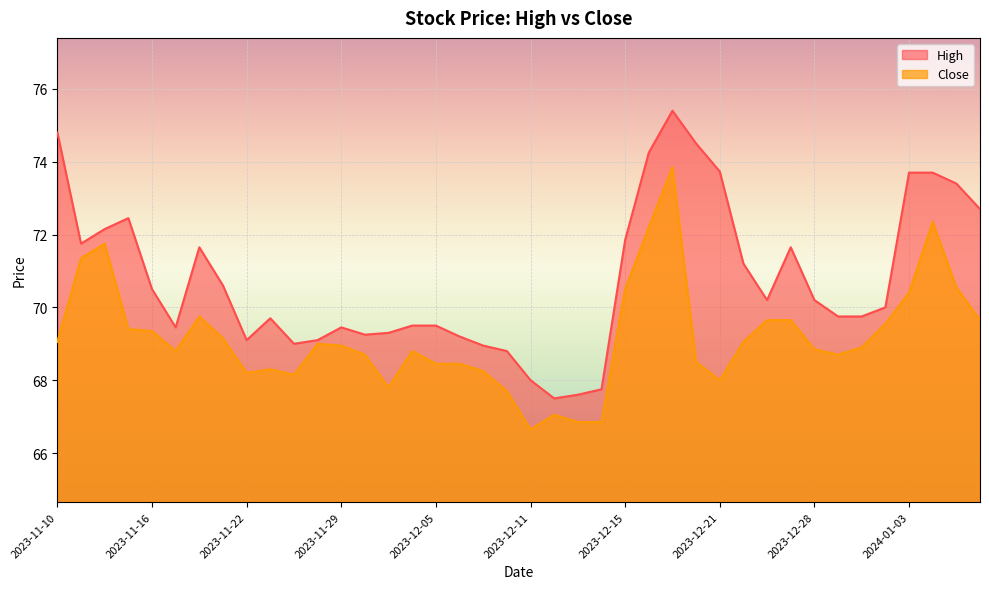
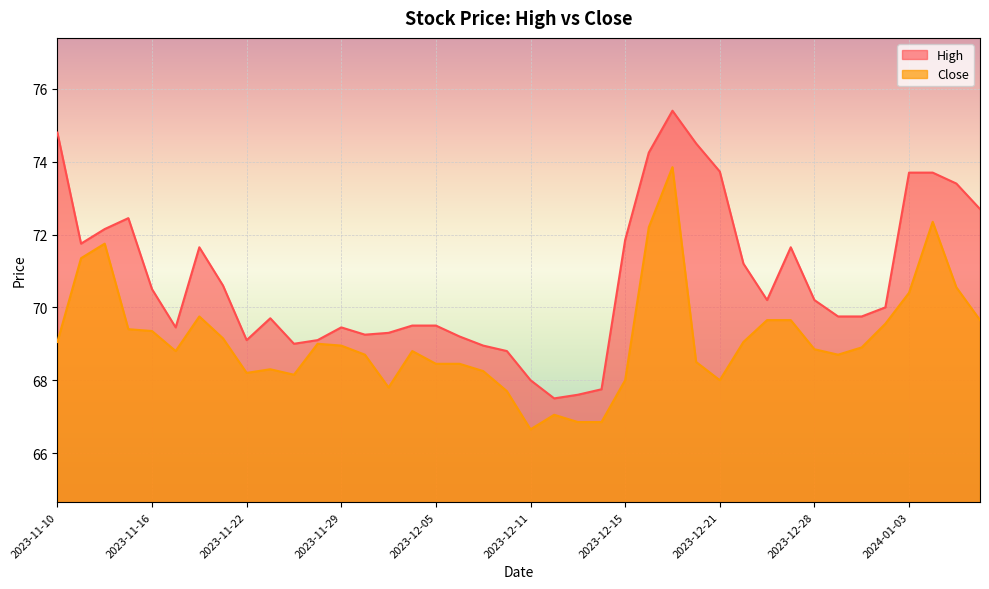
Close, 2023-12-15: 70.5 -> 68.0
